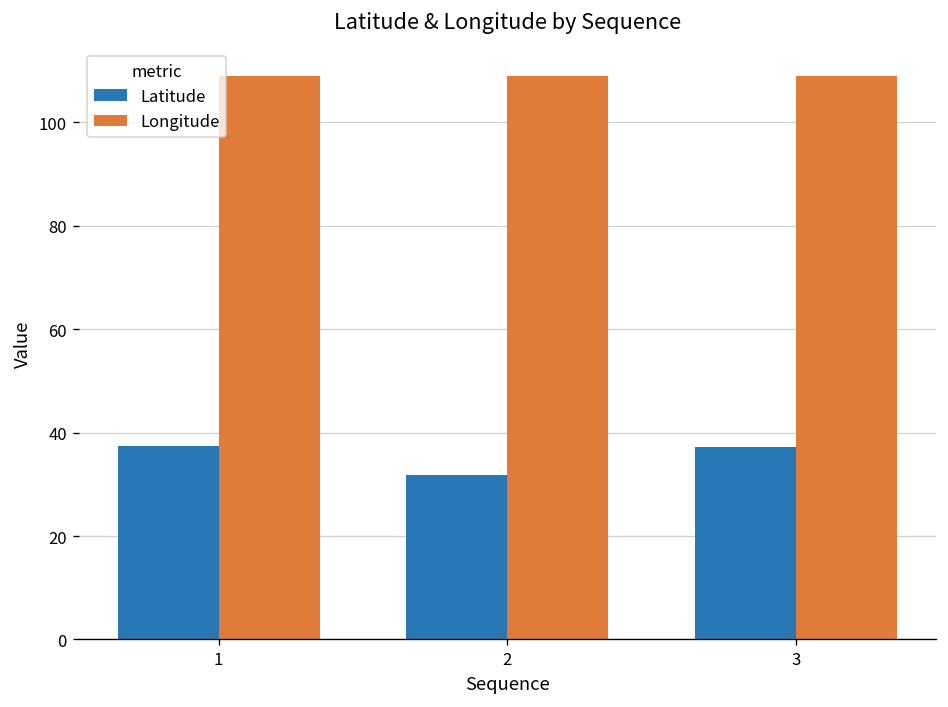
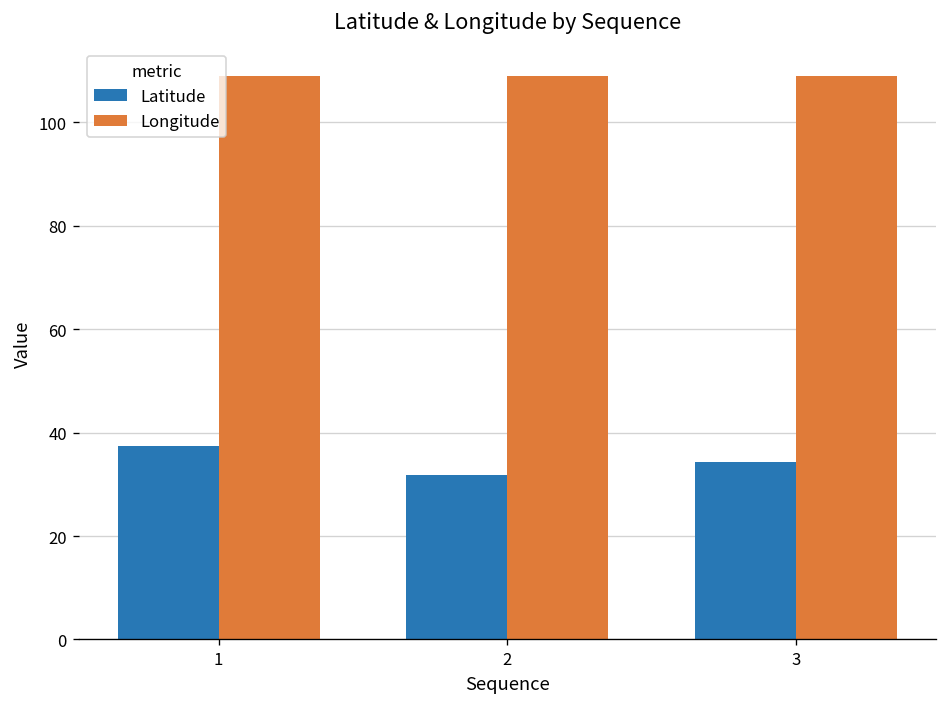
Latitude, 3: 37 -> 34
